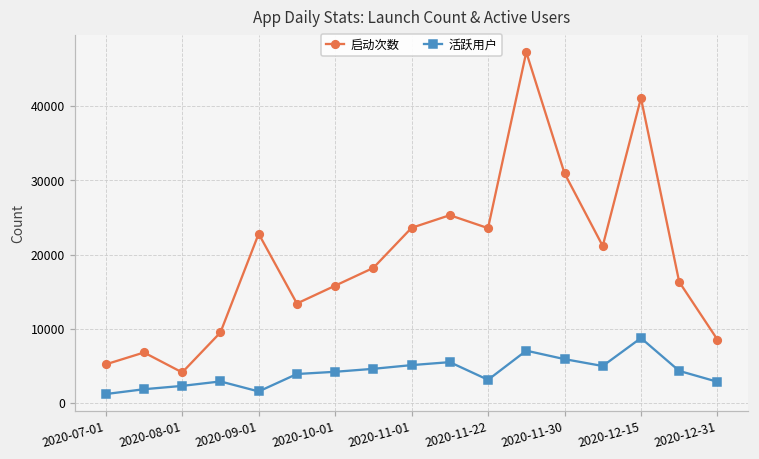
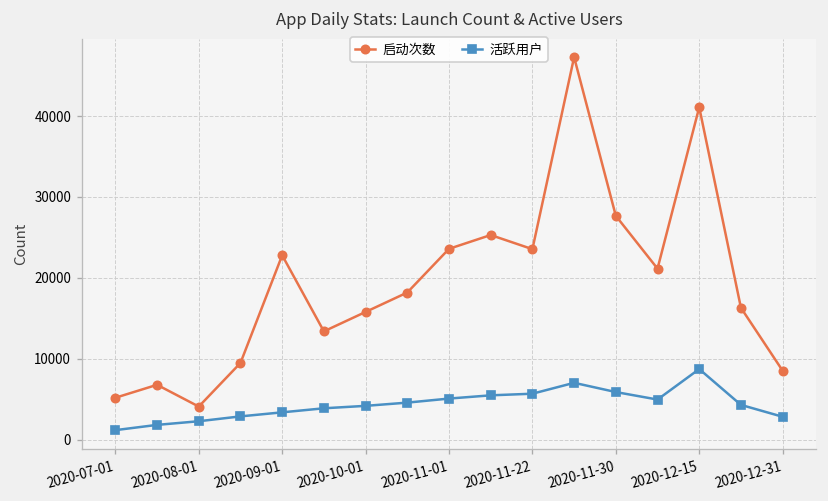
活跃用户, 2020-09-01: 2000 -> 3000
活跃用户, 2020-11-22: 3000 -> 6000
启动次数, 2020-11-30: 31000 -> 28000
